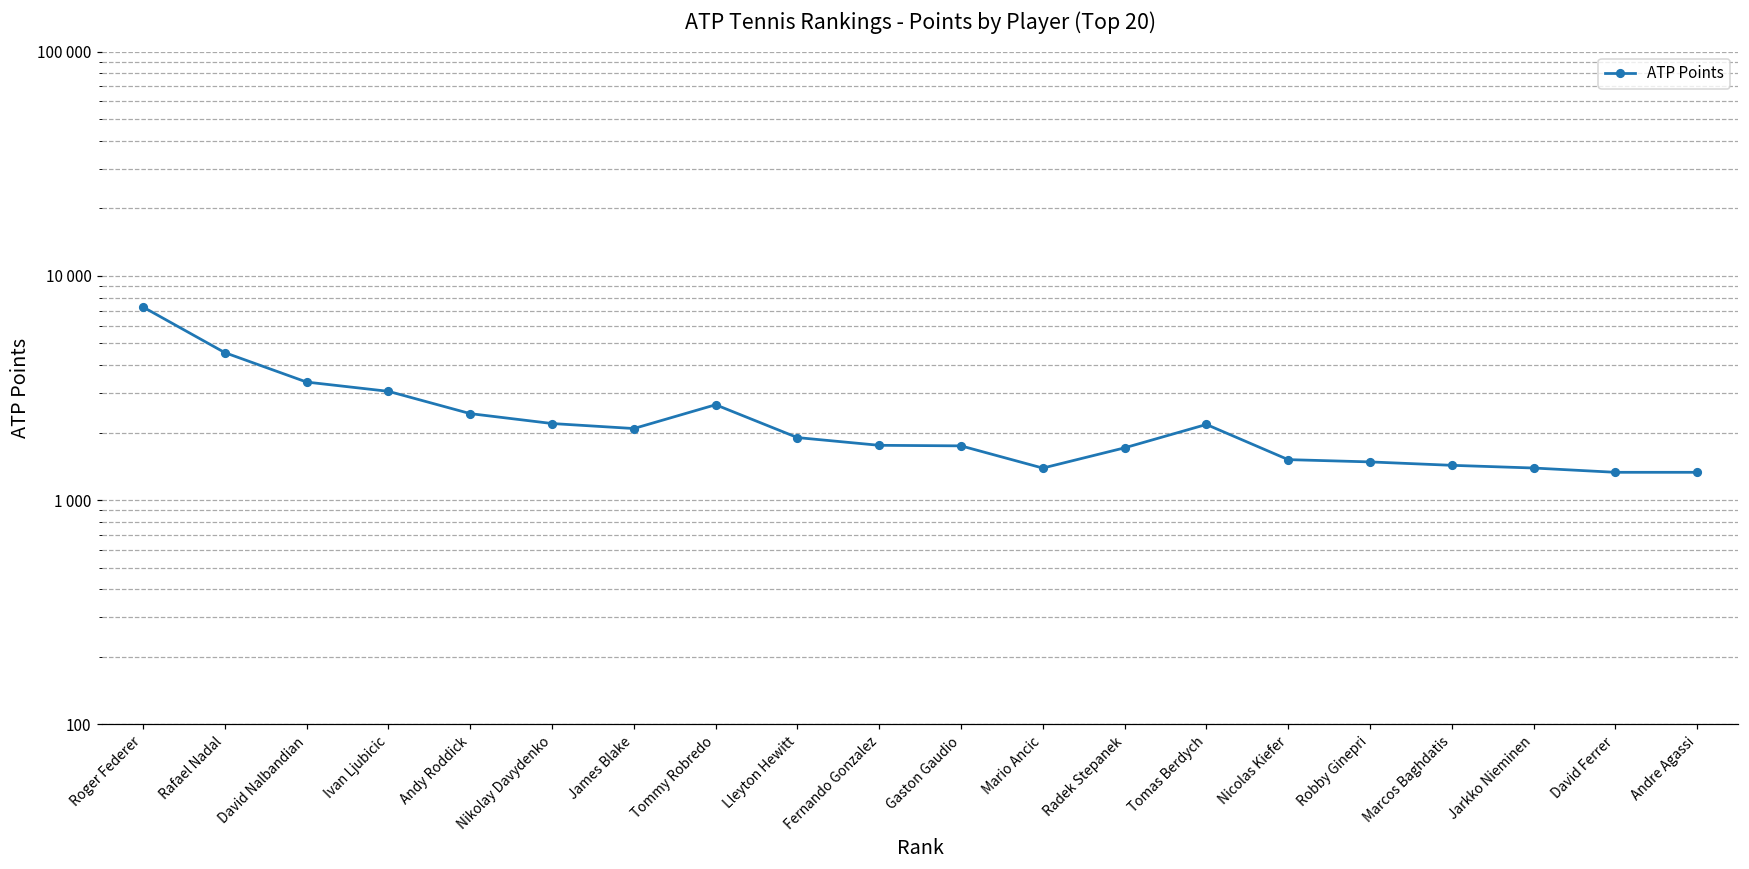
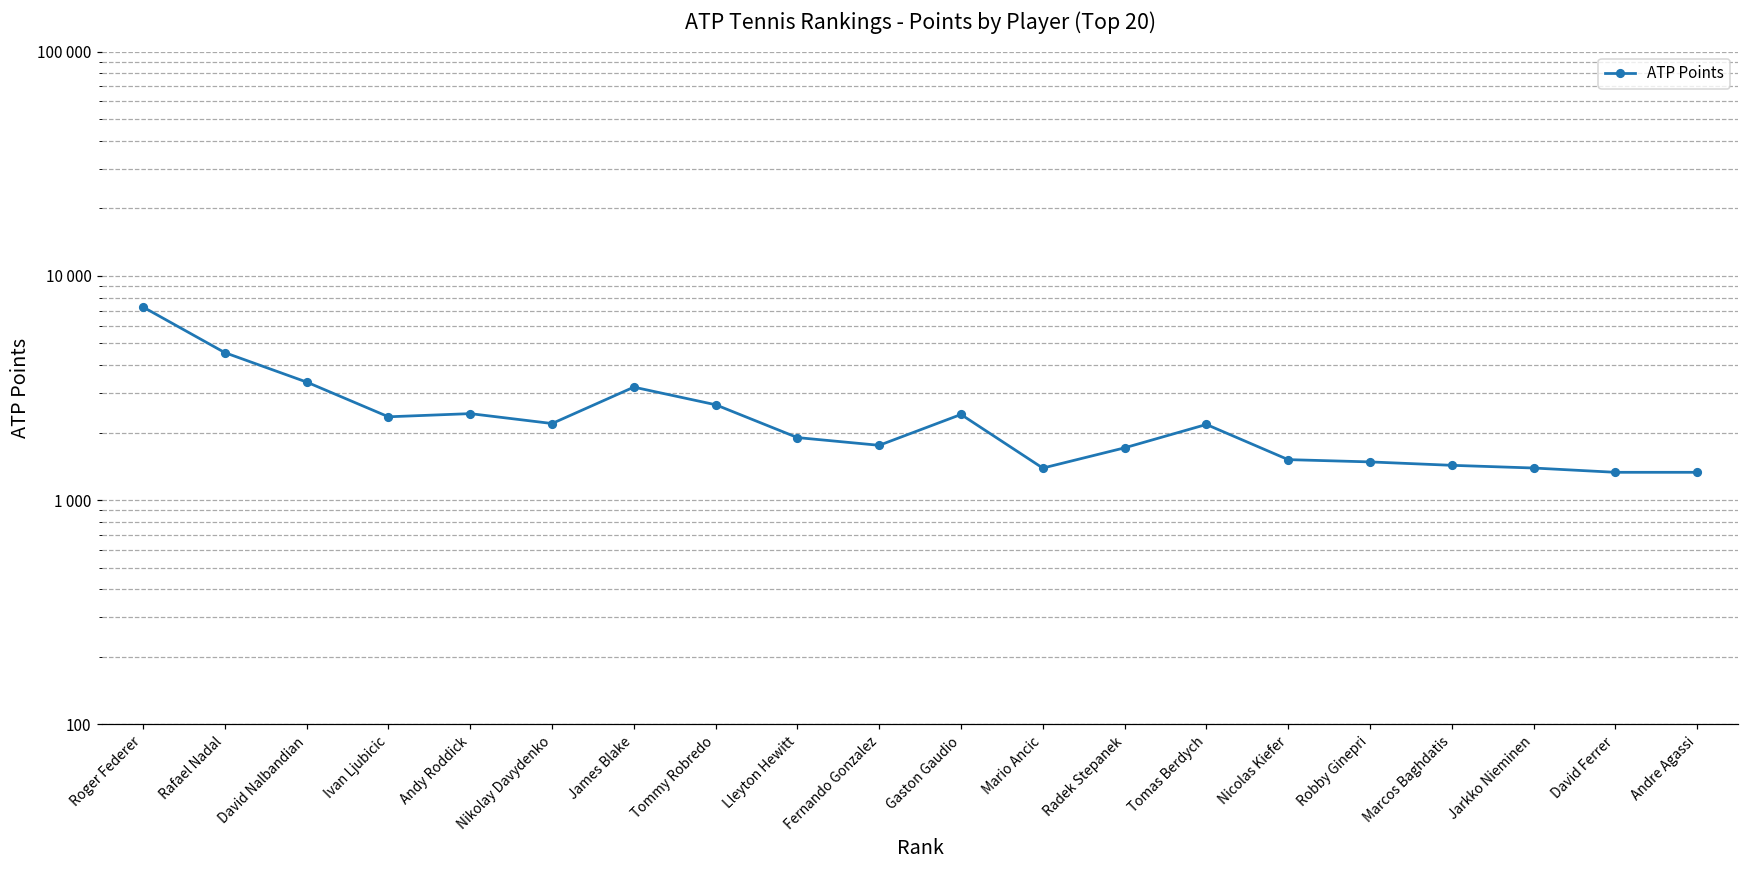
Ivan Ljubicic: 3100 -> 2400
James Blake: 2100 -> 3200
Gaston Gaudio: 1700 -> 2400
